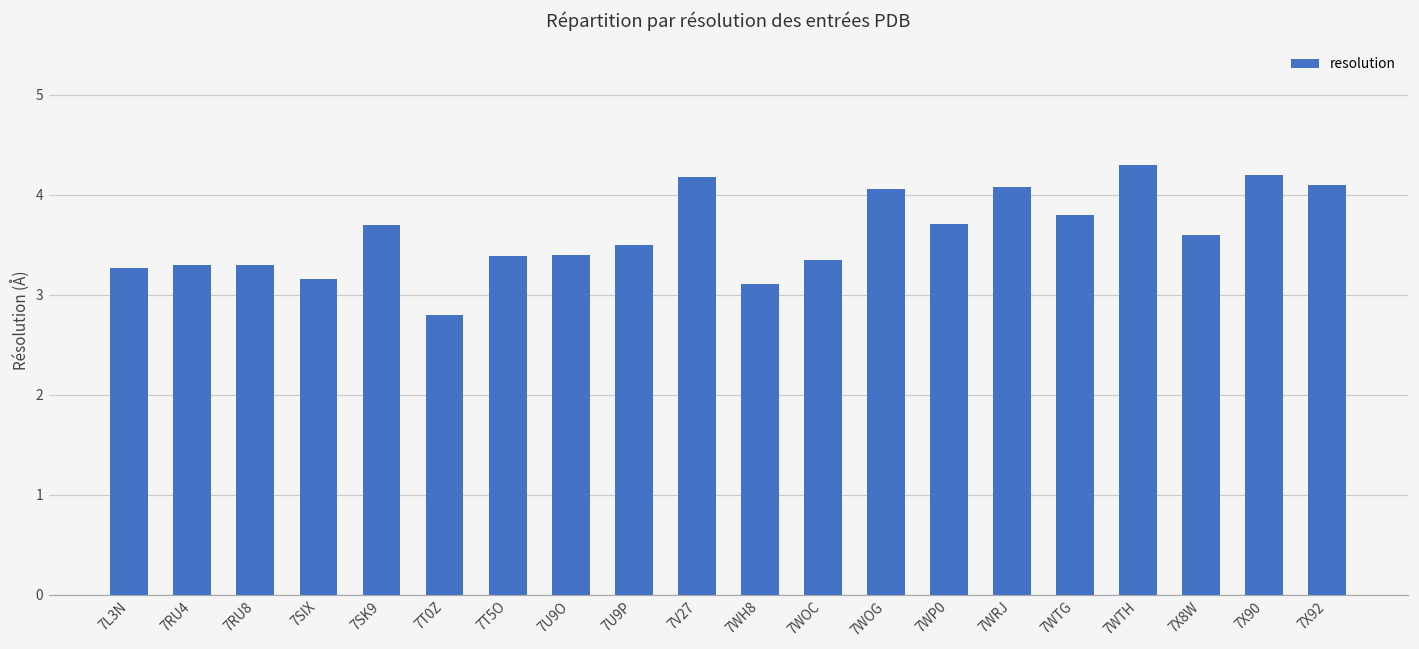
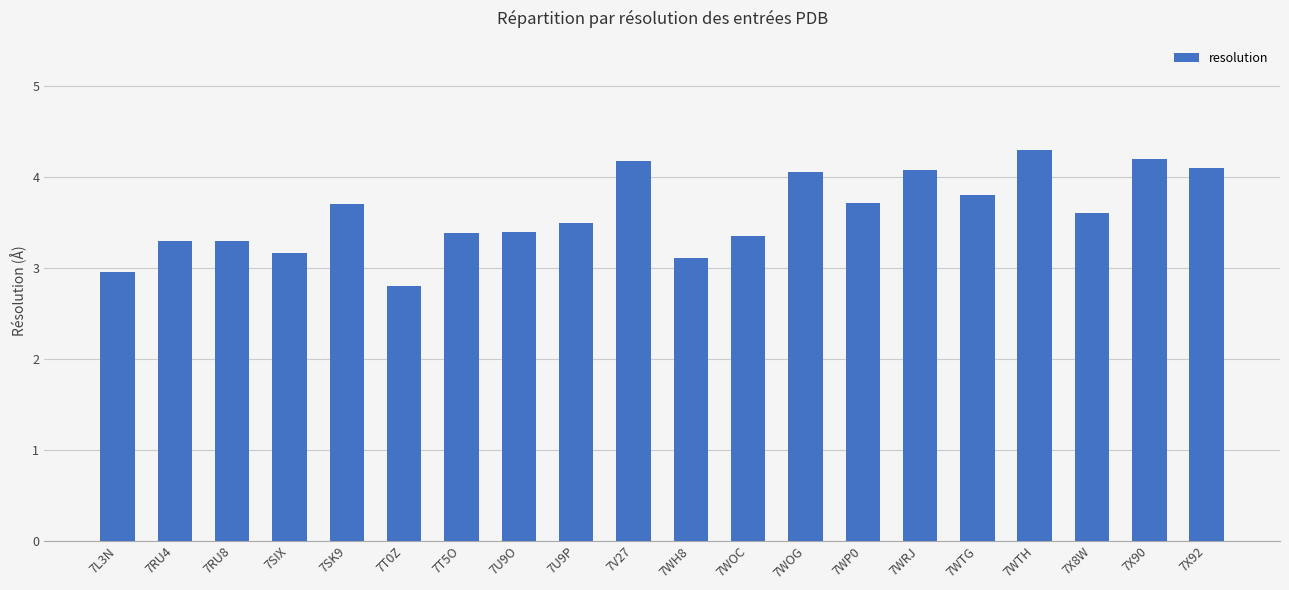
7L3N: 3.3 -> 3.0
